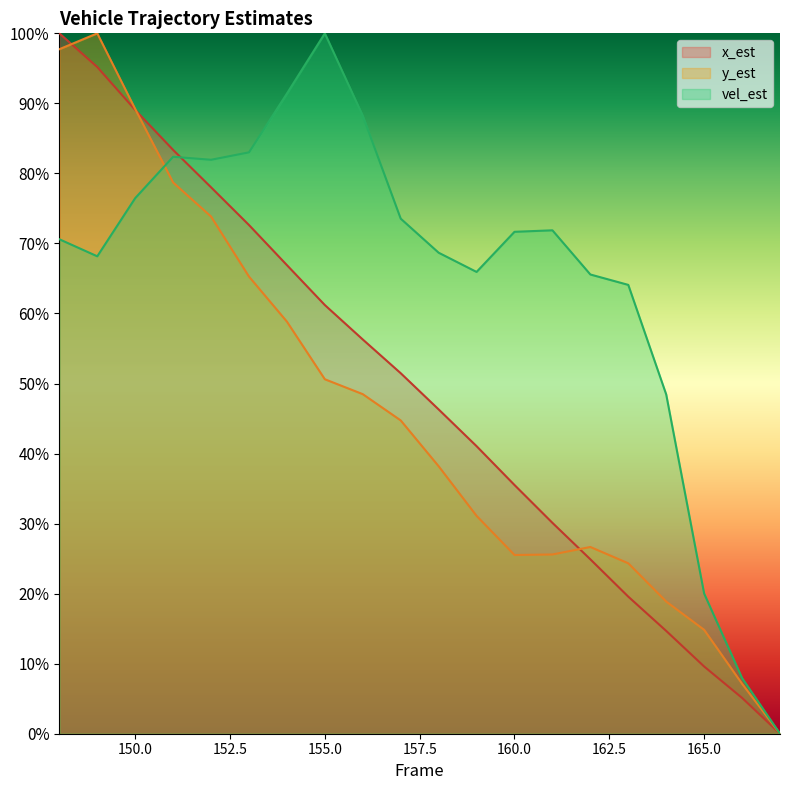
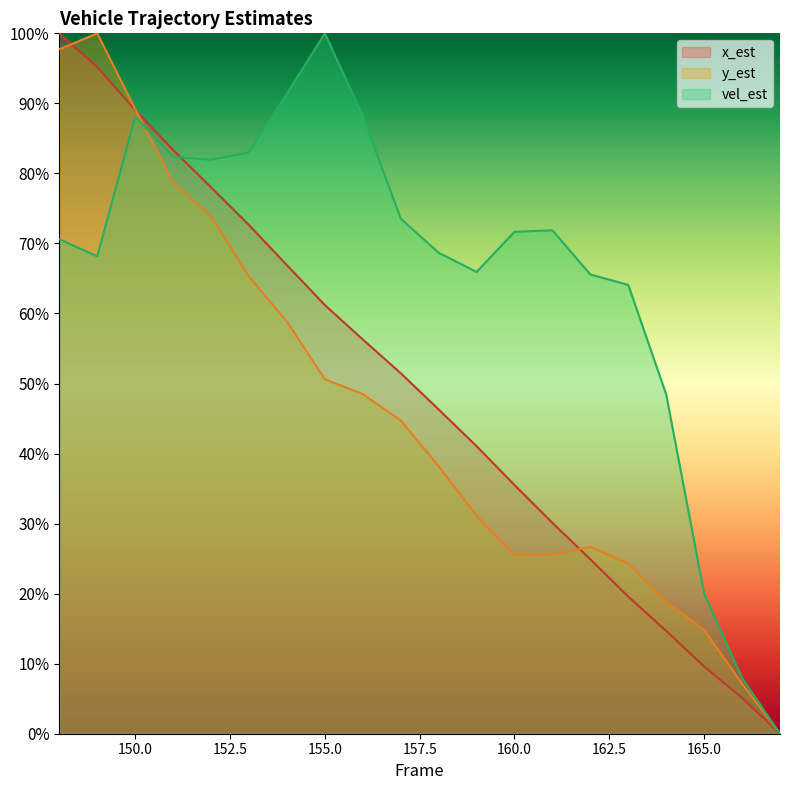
vel_est, 150.0: 76% -> 88%
